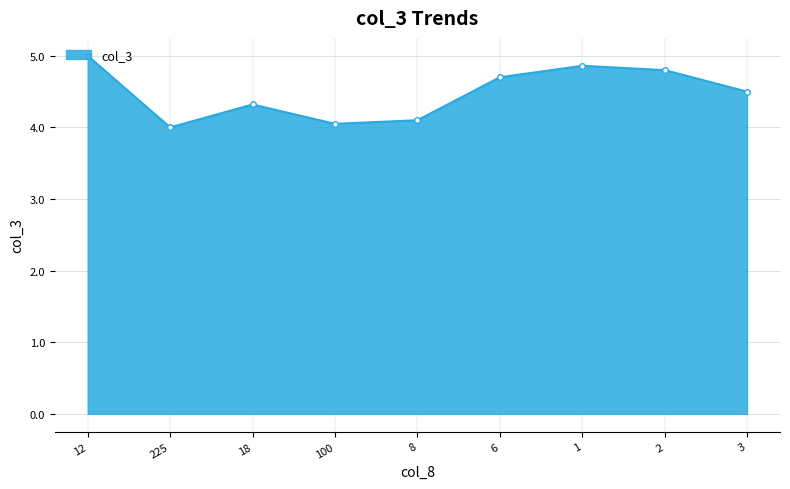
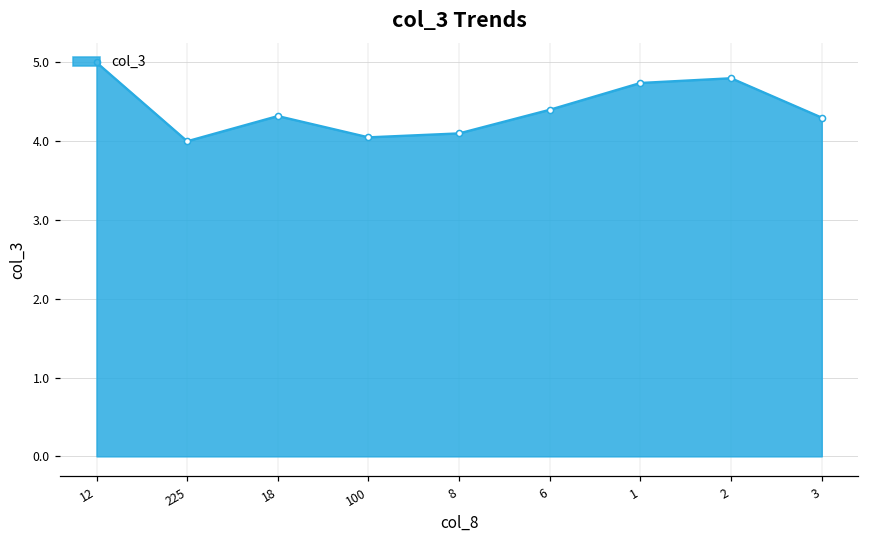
6: 4.7 -> 4.4
1: 4.9 -> 4.7
3: 4.5 -> 4.3
